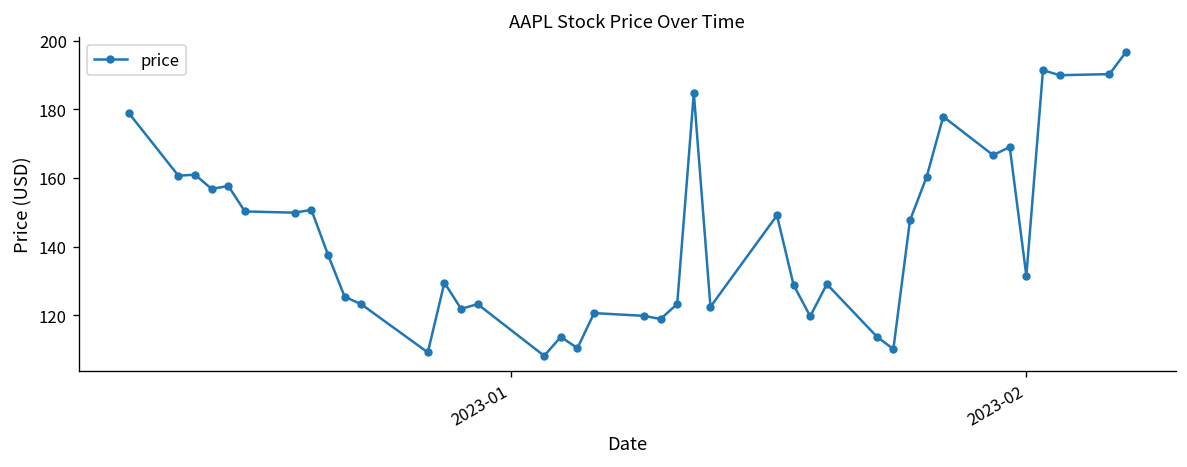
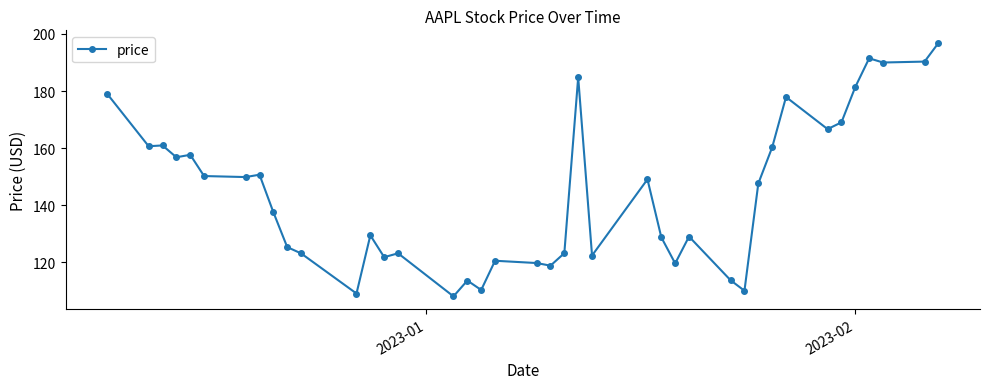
2023-02: 131 -> 181
